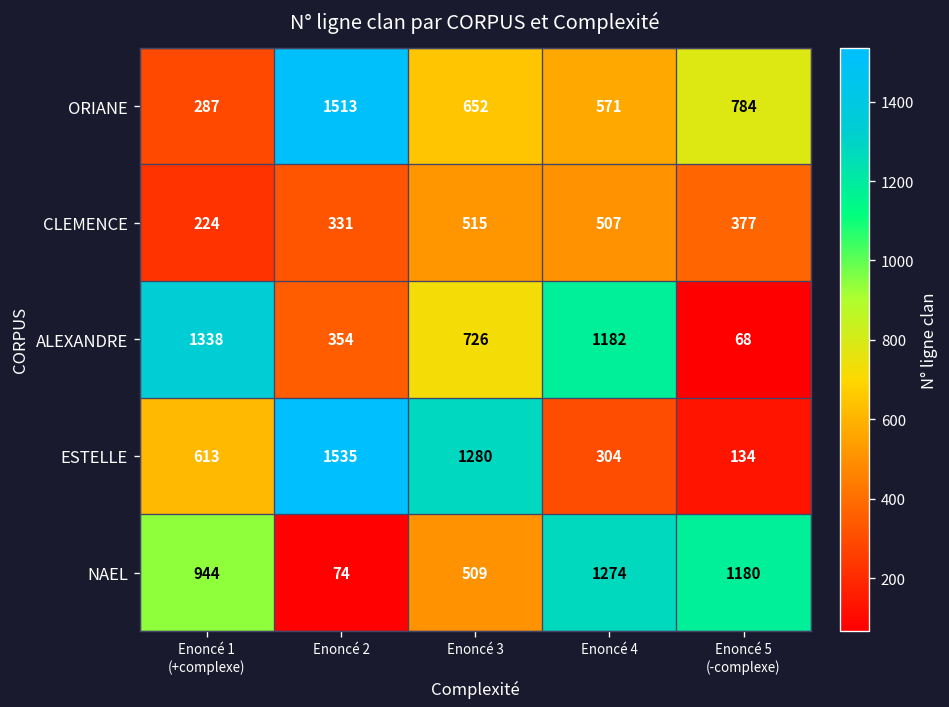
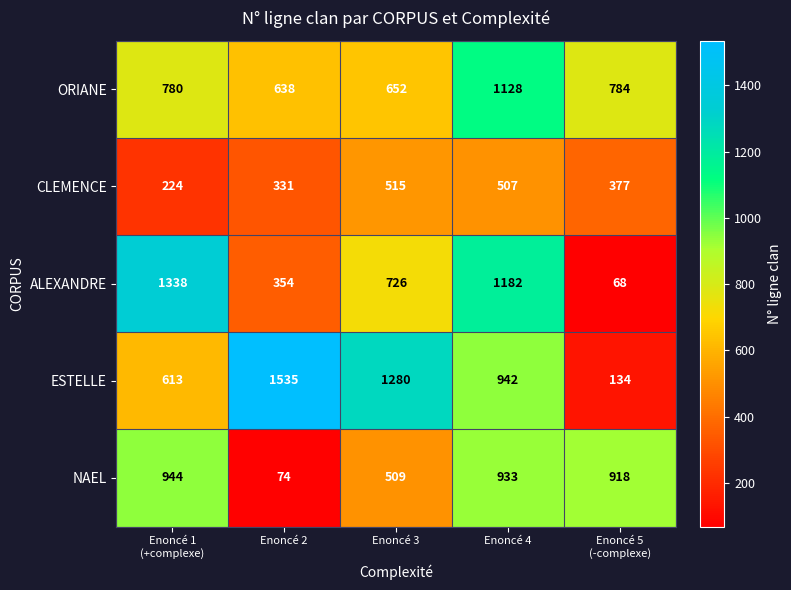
ORIANE, Enoncé 1 (+complexe): 287 -> 780
ORIANE, Enoncé 2: 1513 -> 638
ORIANE, Enoncé 4: 571 -> 1128
ESTELLE, Enoncé 4: 304 -> 942
NAEL, Enoncé 4: 1274 -> 933
NAEL, Enoncé 5 (-complexe): 1180 -> 918
